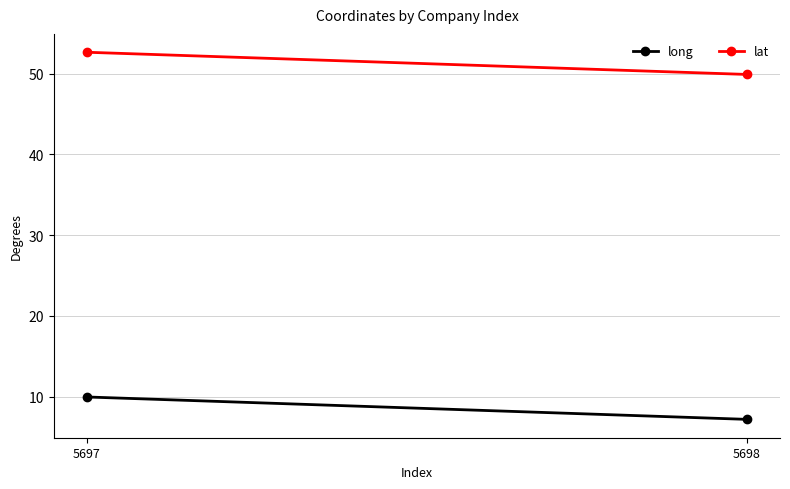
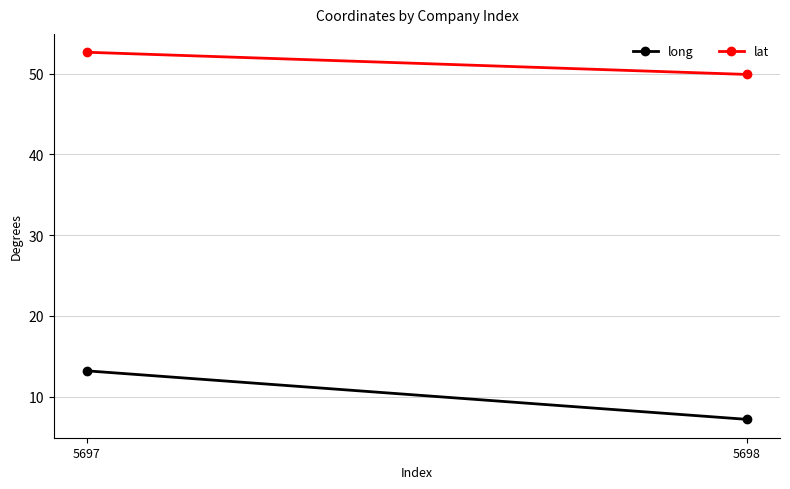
long, 5697: 10 -> 13
